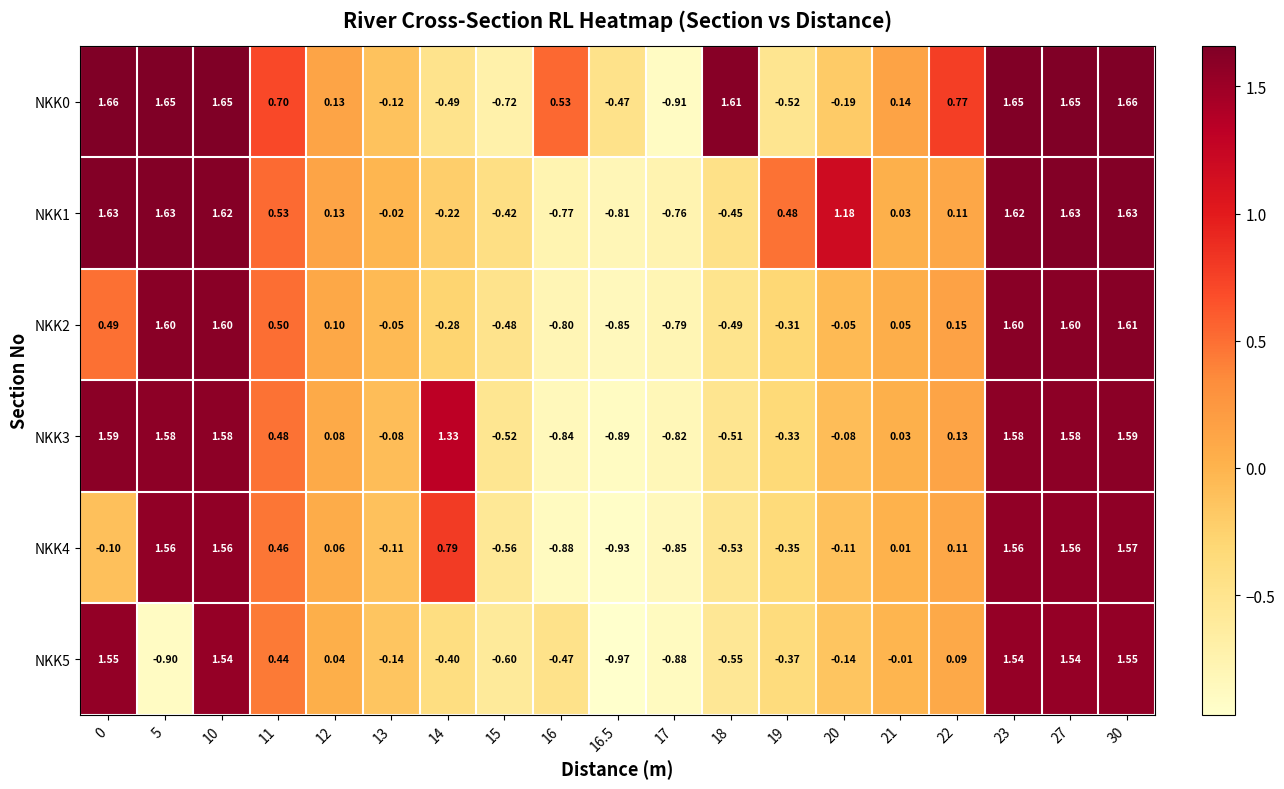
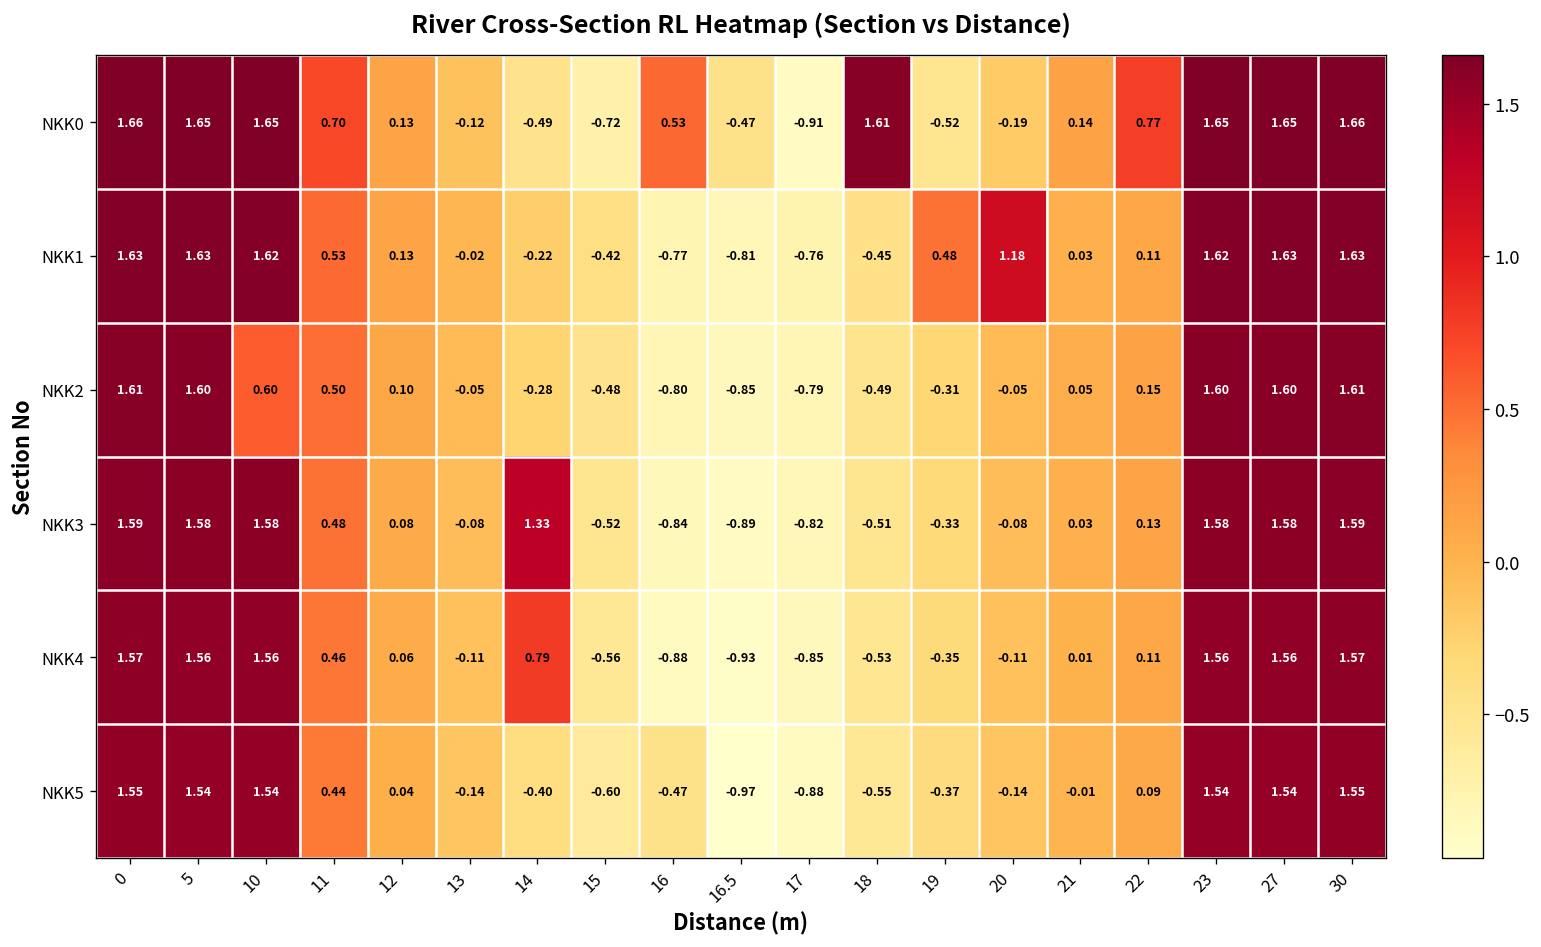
NKK2, 0: 0.49 -> 1.61
NKK2, 10: 1.60 -> 0.60
NKK4, 0: -0.10 -> 1.57
NKK5, 5: -0.90 -> 1.54
